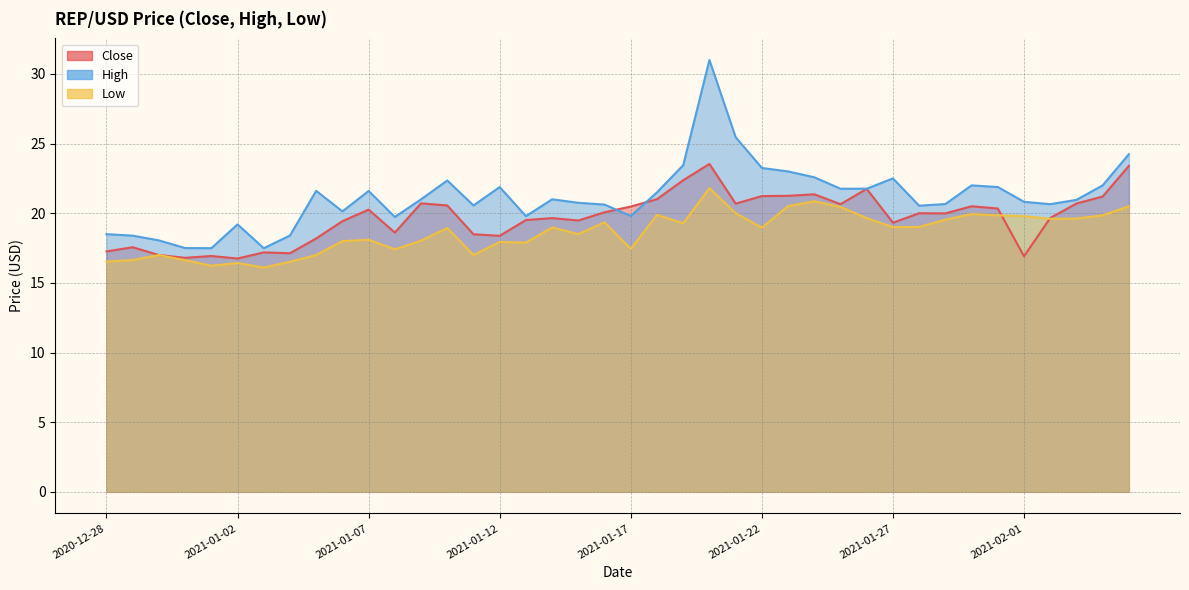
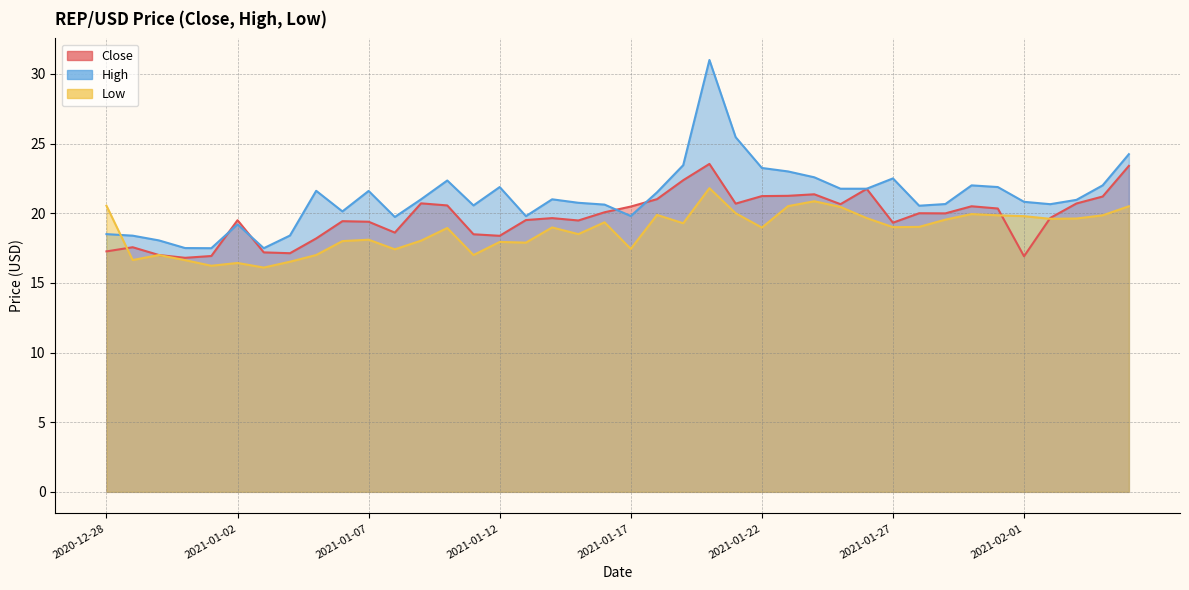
Low, 2020-12-28: 16.5 -> 20.5
Close, 2021-01-02: 16.8 -> 19.5
Close, 2021-01-07: 20.3 -> 19.4
